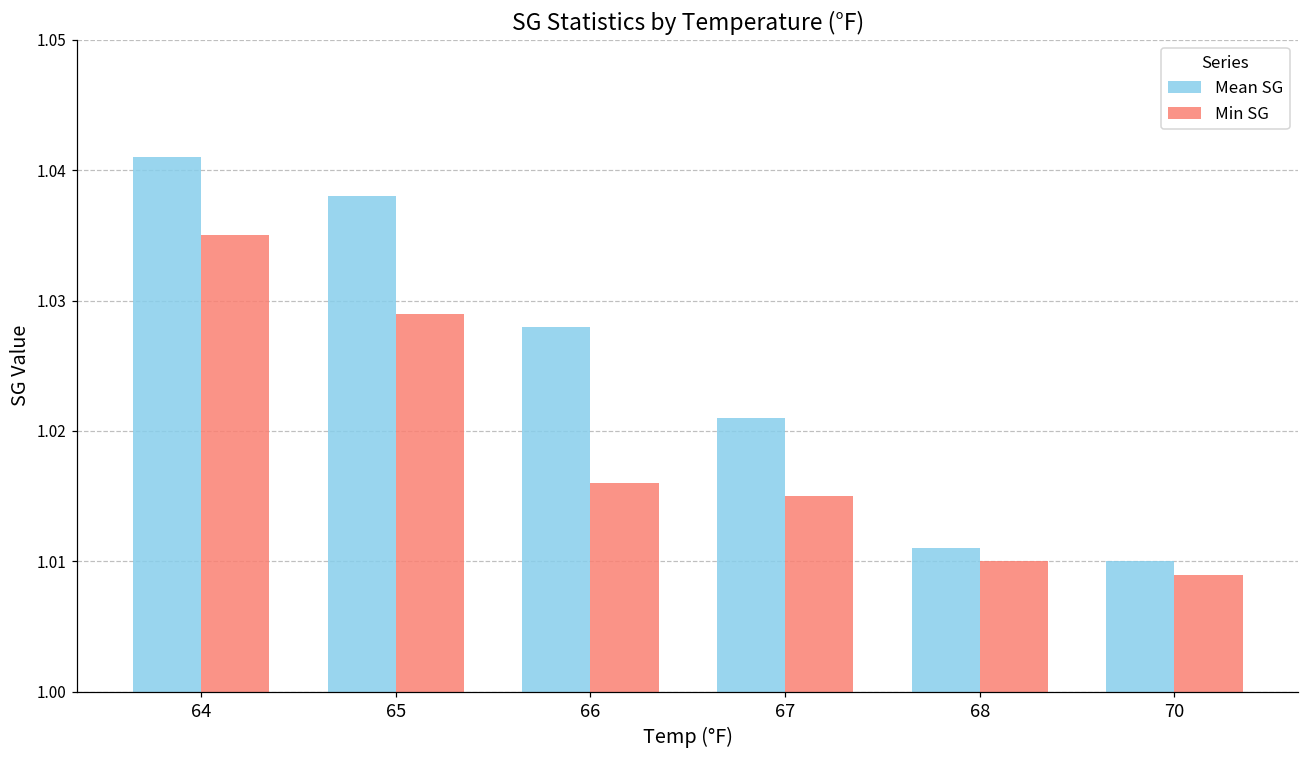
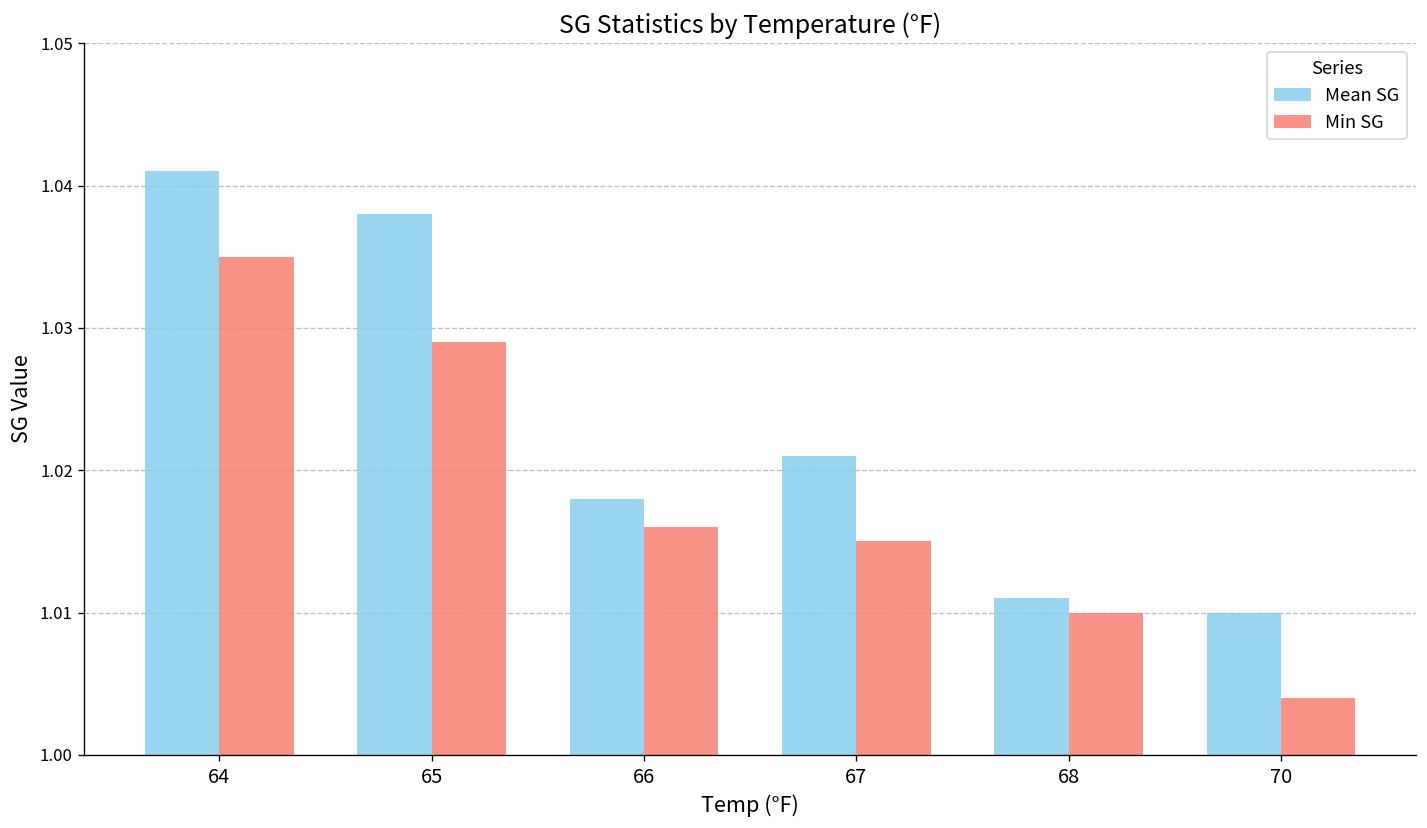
Mean SG, 66: 1.028 -> 1.018
Min SG, 70: 1.009 -> 1.004
